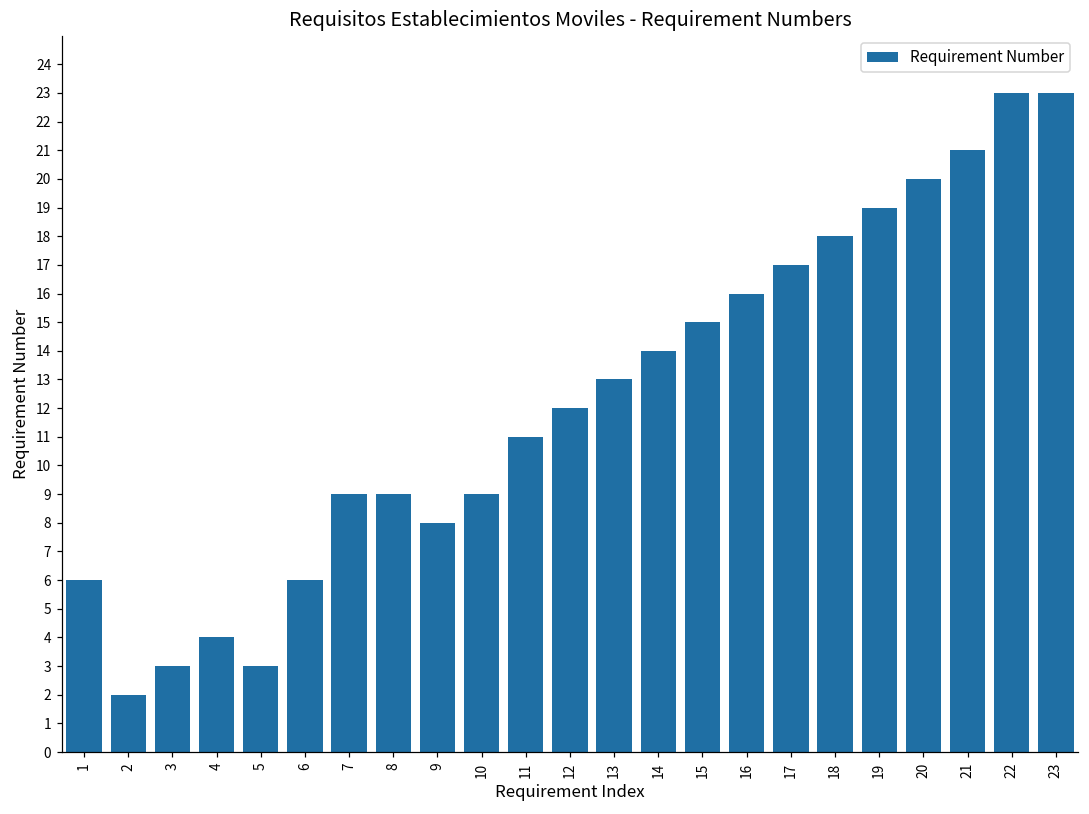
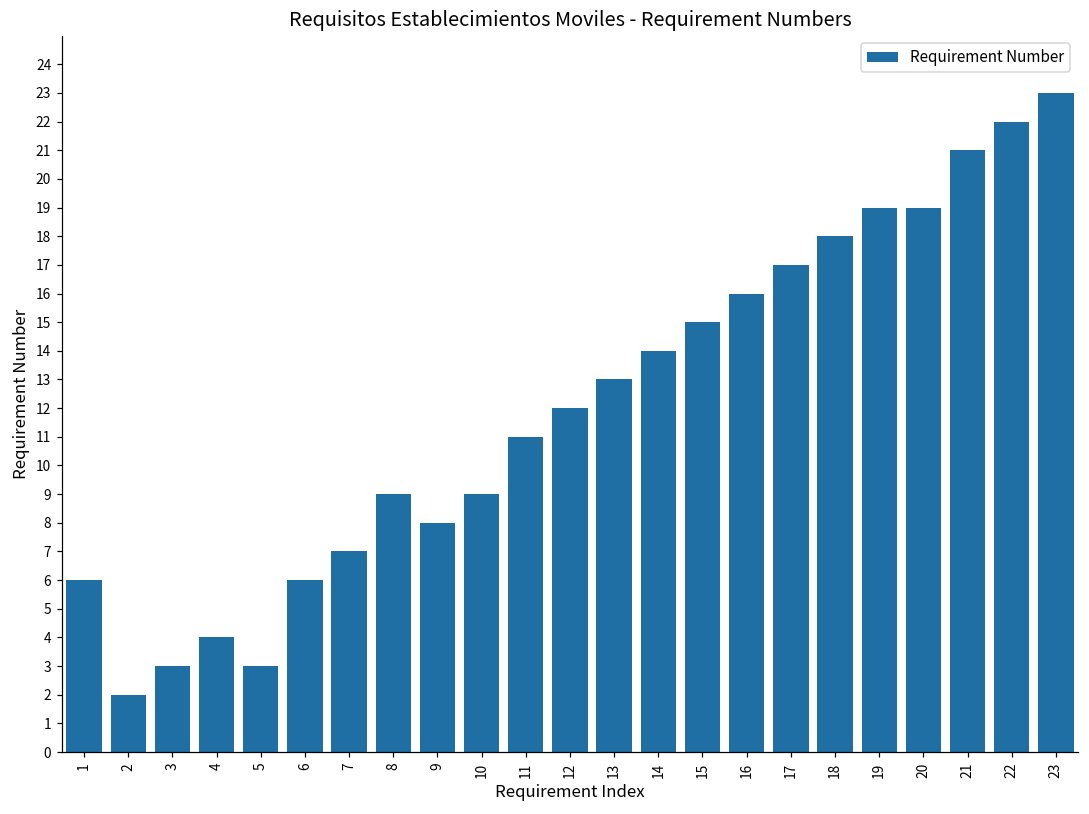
7: 9 -> 7
20: 20 -> 19
22: 23 -> 22
